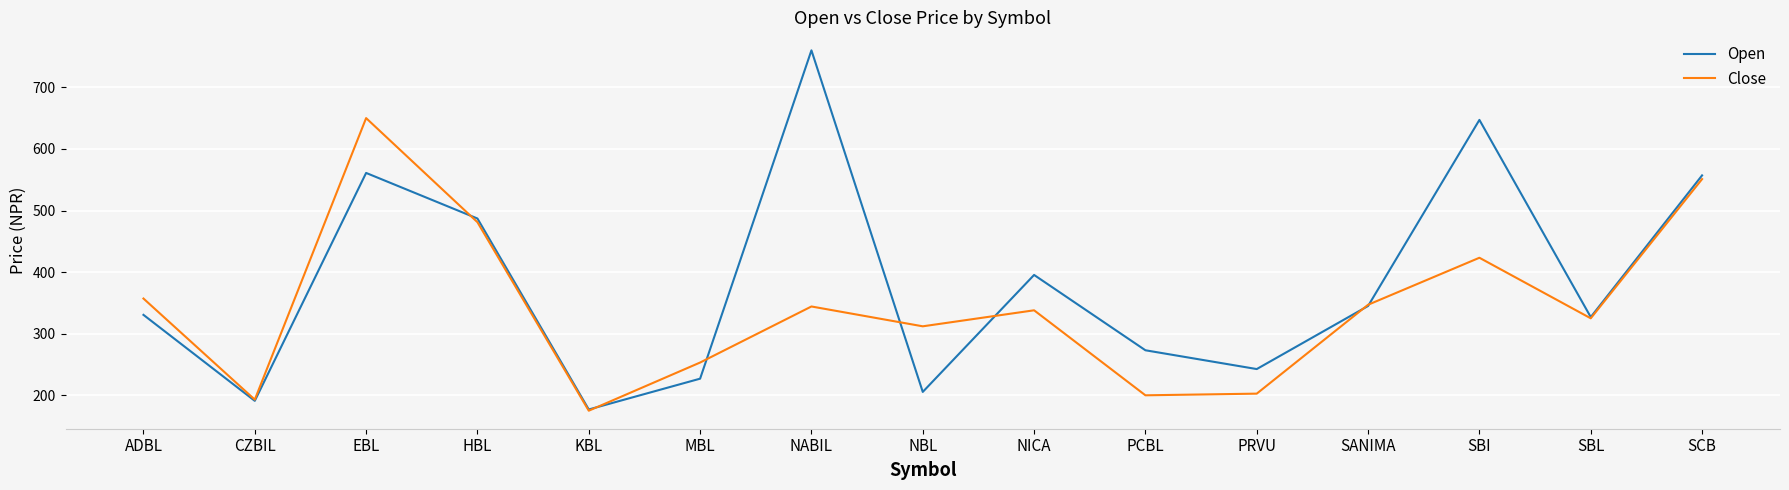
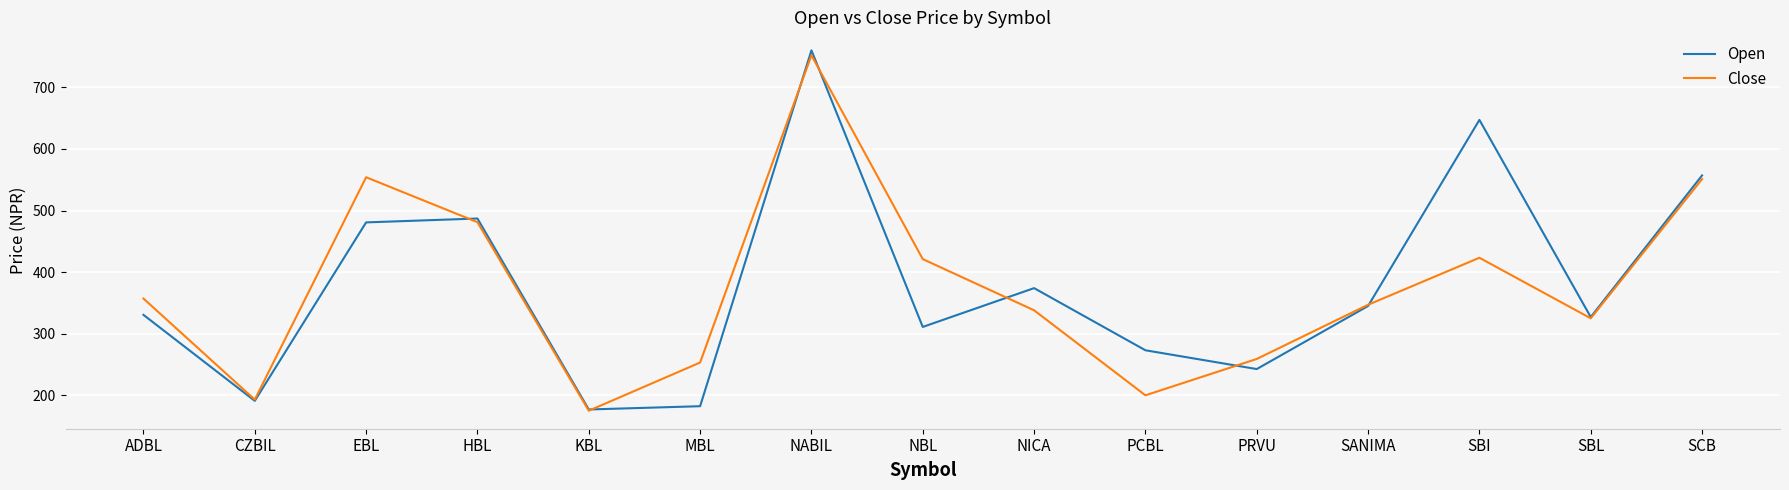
Open, EBL: 560 -> 480
Close, EBL: 650 -> 550
Open, MBL: 230 -> 180
Close, NABIL: 340 -> 750
Open, NBL: 210 -> 310
Close, NBL: 310 -> 420
Open, NICA: 400 -> 370
Close, PRVU: 200 -> 260
